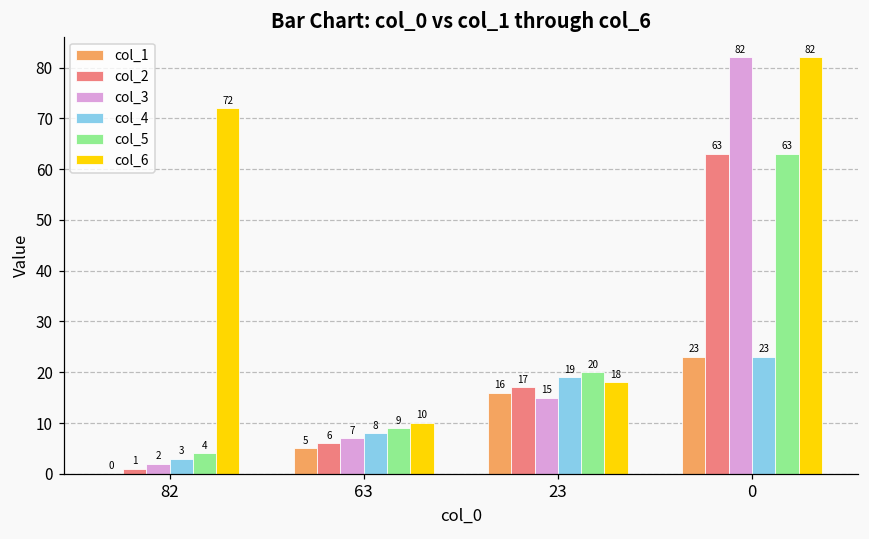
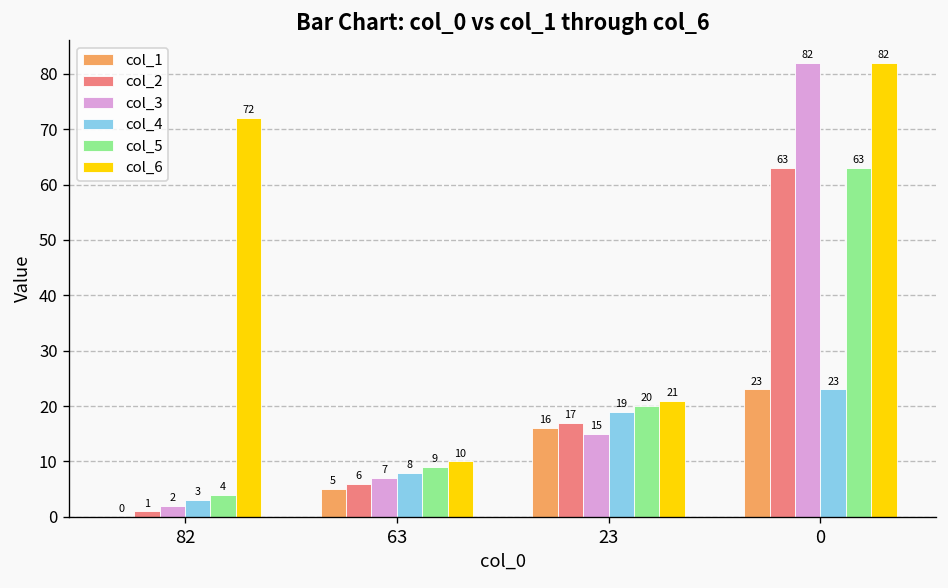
col_6, 23: 18 -> 21
